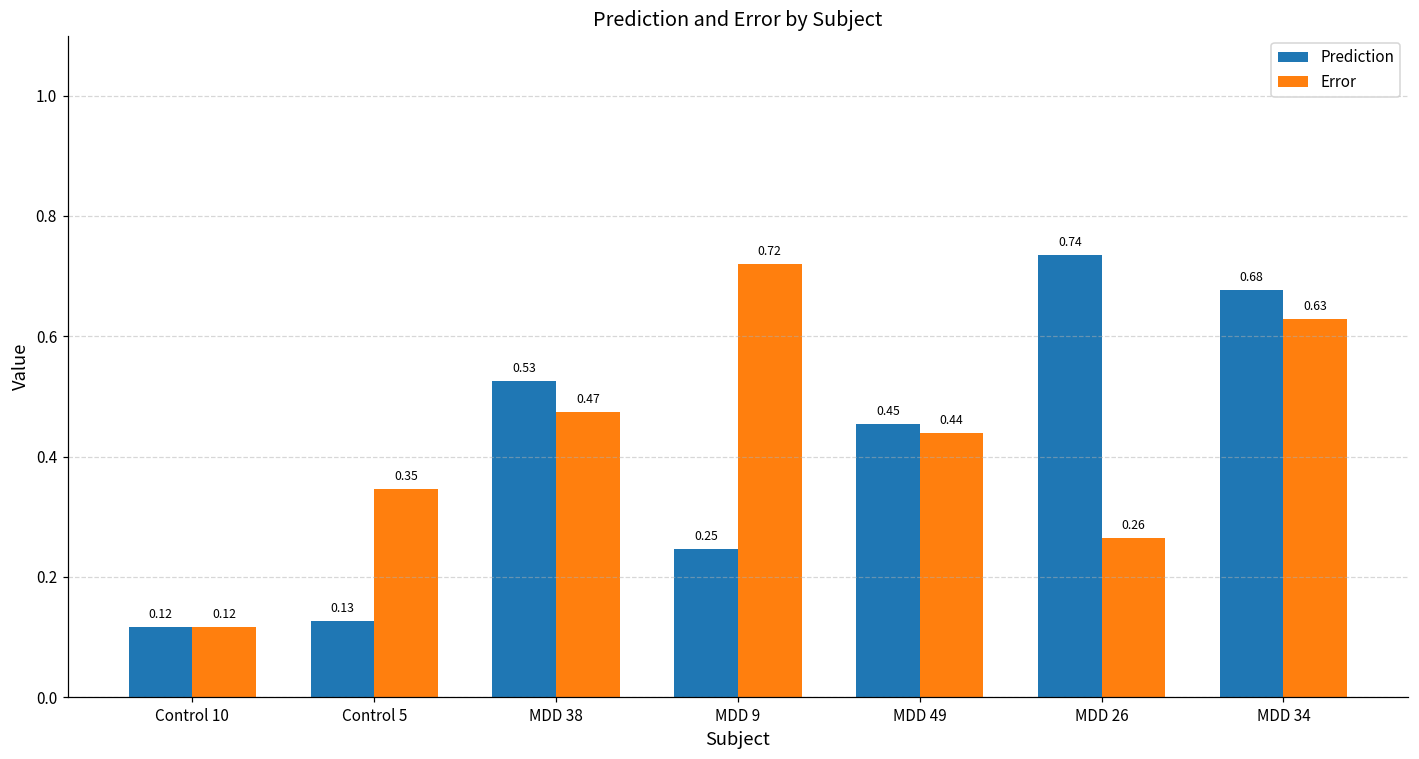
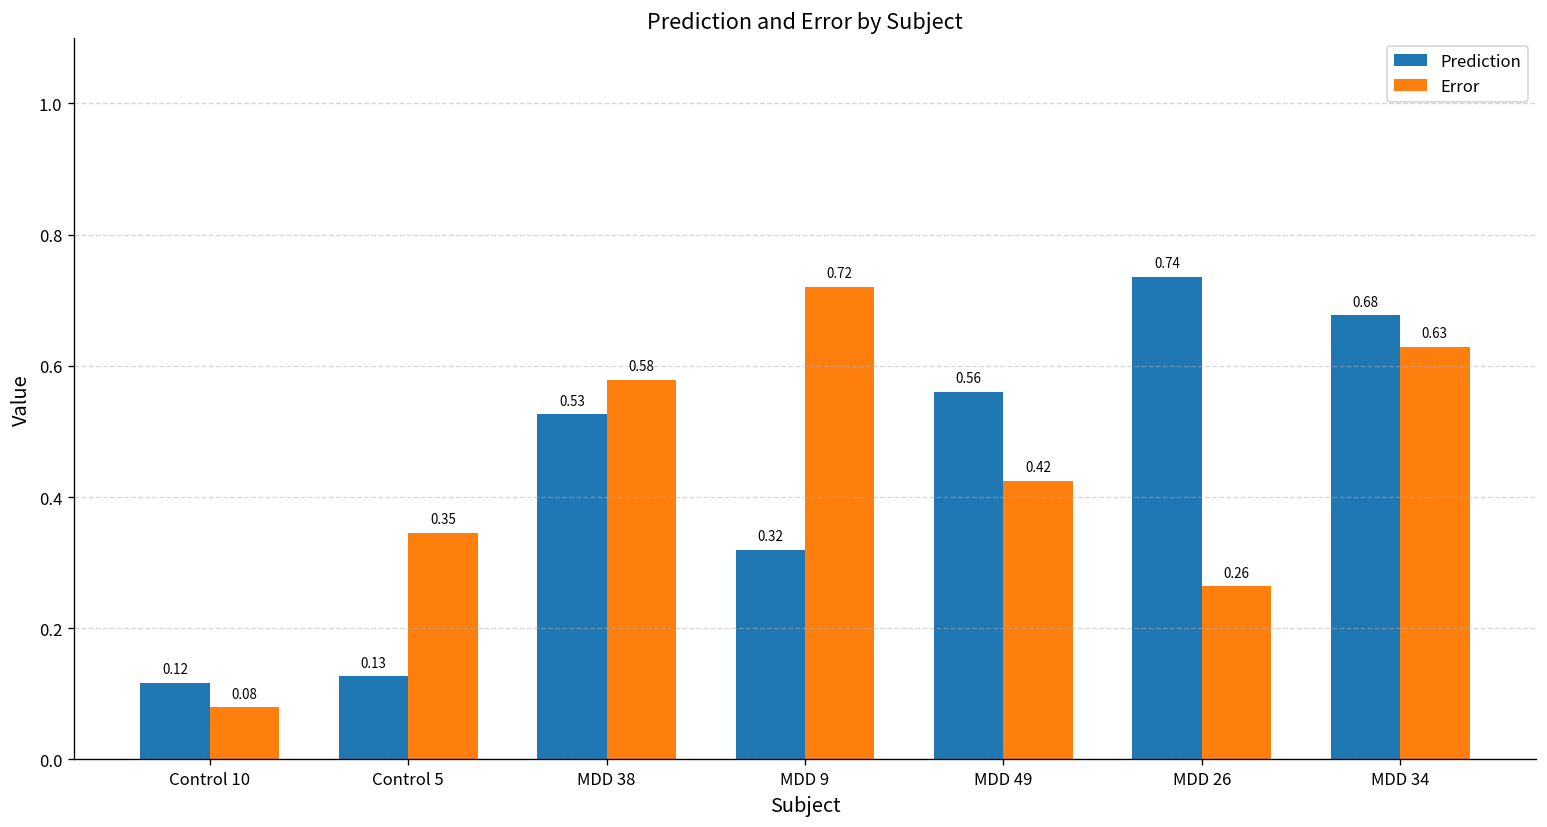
Error, Control 10: 0.12 -> 0.08
Error, MDD 38: 0.47 -> 0.58
Prediction, MDD 9: 0.25 -> 0.32
Prediction, MDD 49: 0.45 -> 0.56
Error, MDD 49: 0.44 -> 0.42
